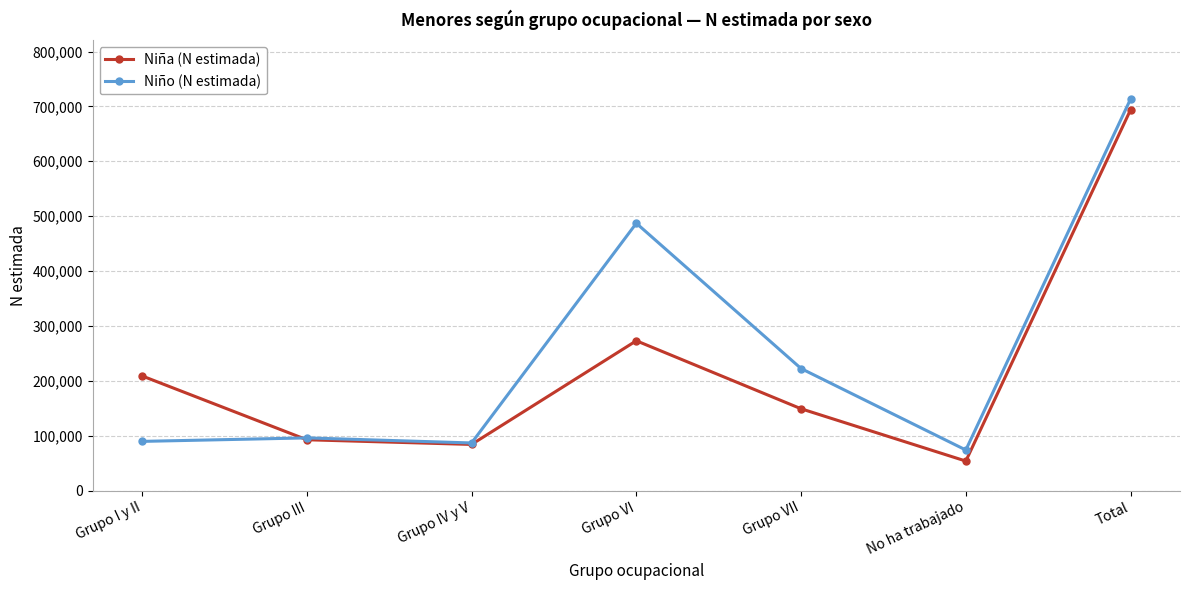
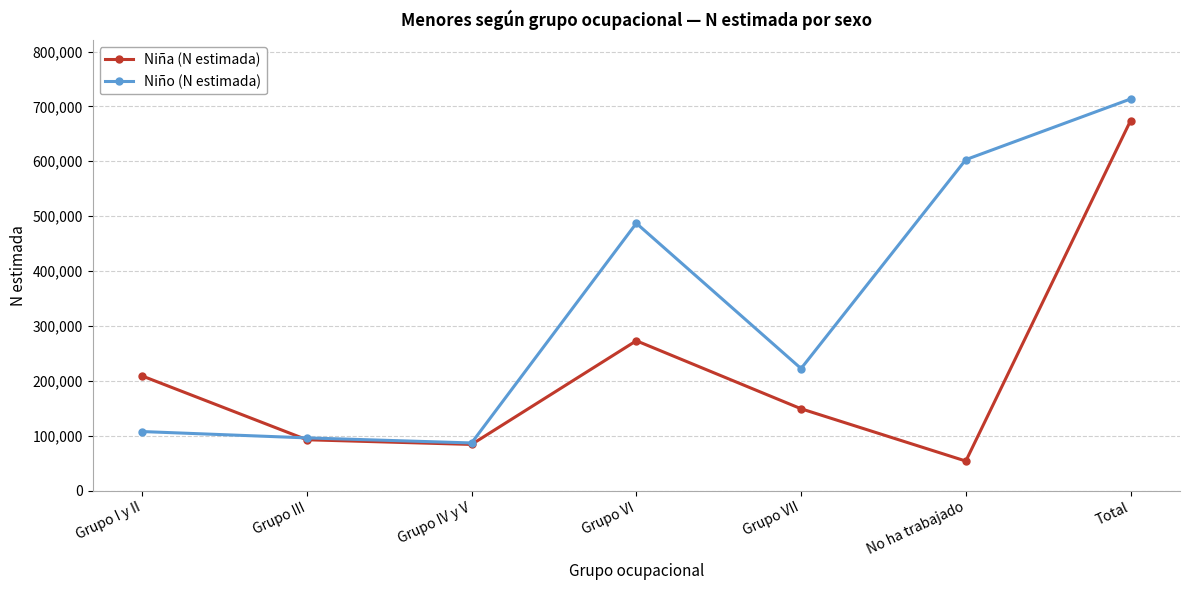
Niño (N estimada), Grupo I y II: 90,000 -> 110,000
Niño (N estimada), No ha trabajado: 70,000 -> 600,000
Niña (N estimada), Total: 690,000 -> 670,000
